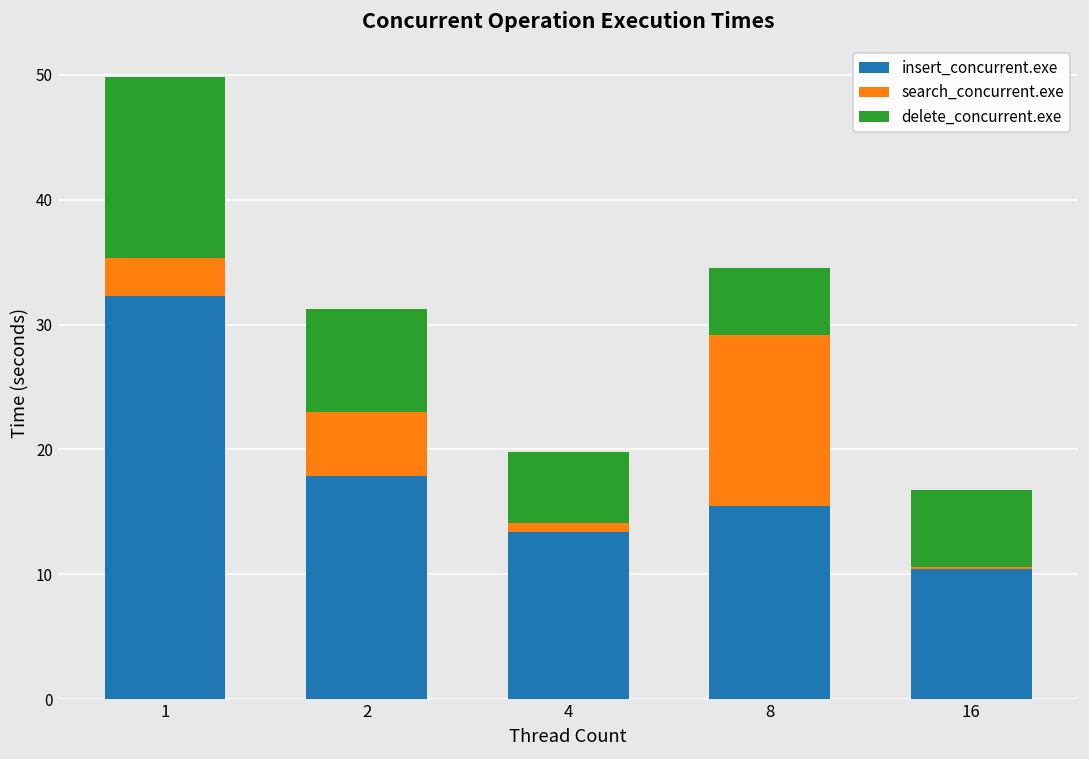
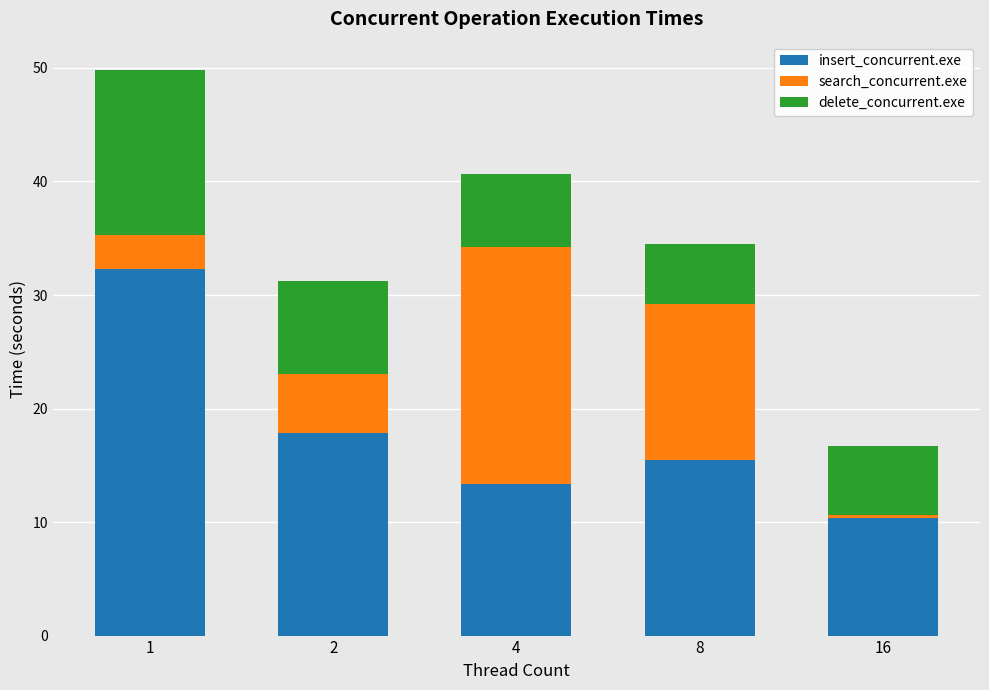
search_concurrent.exe, 4: 0.7 -> 20.9
delete_concurrent.exe, 4: 5.7 -> 6.5
